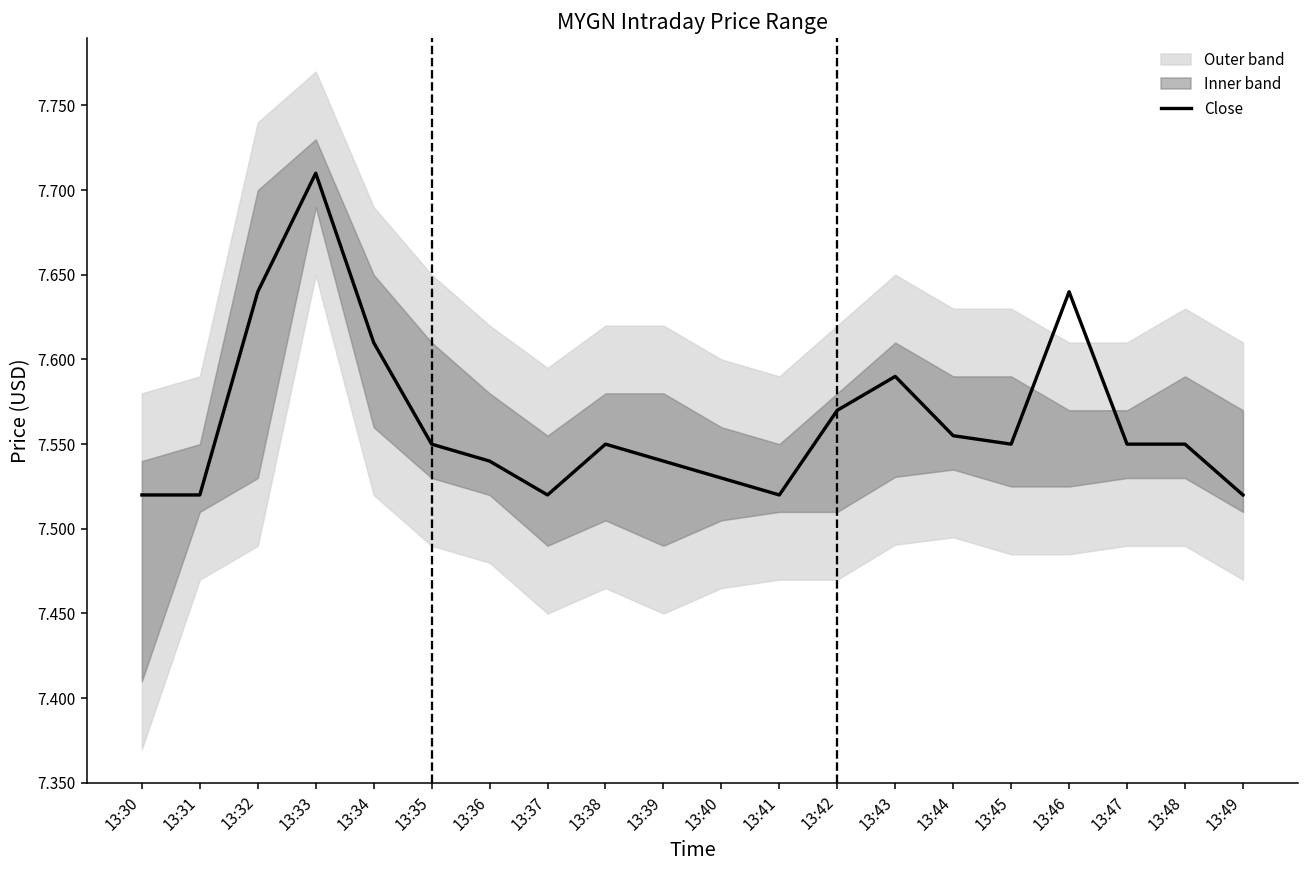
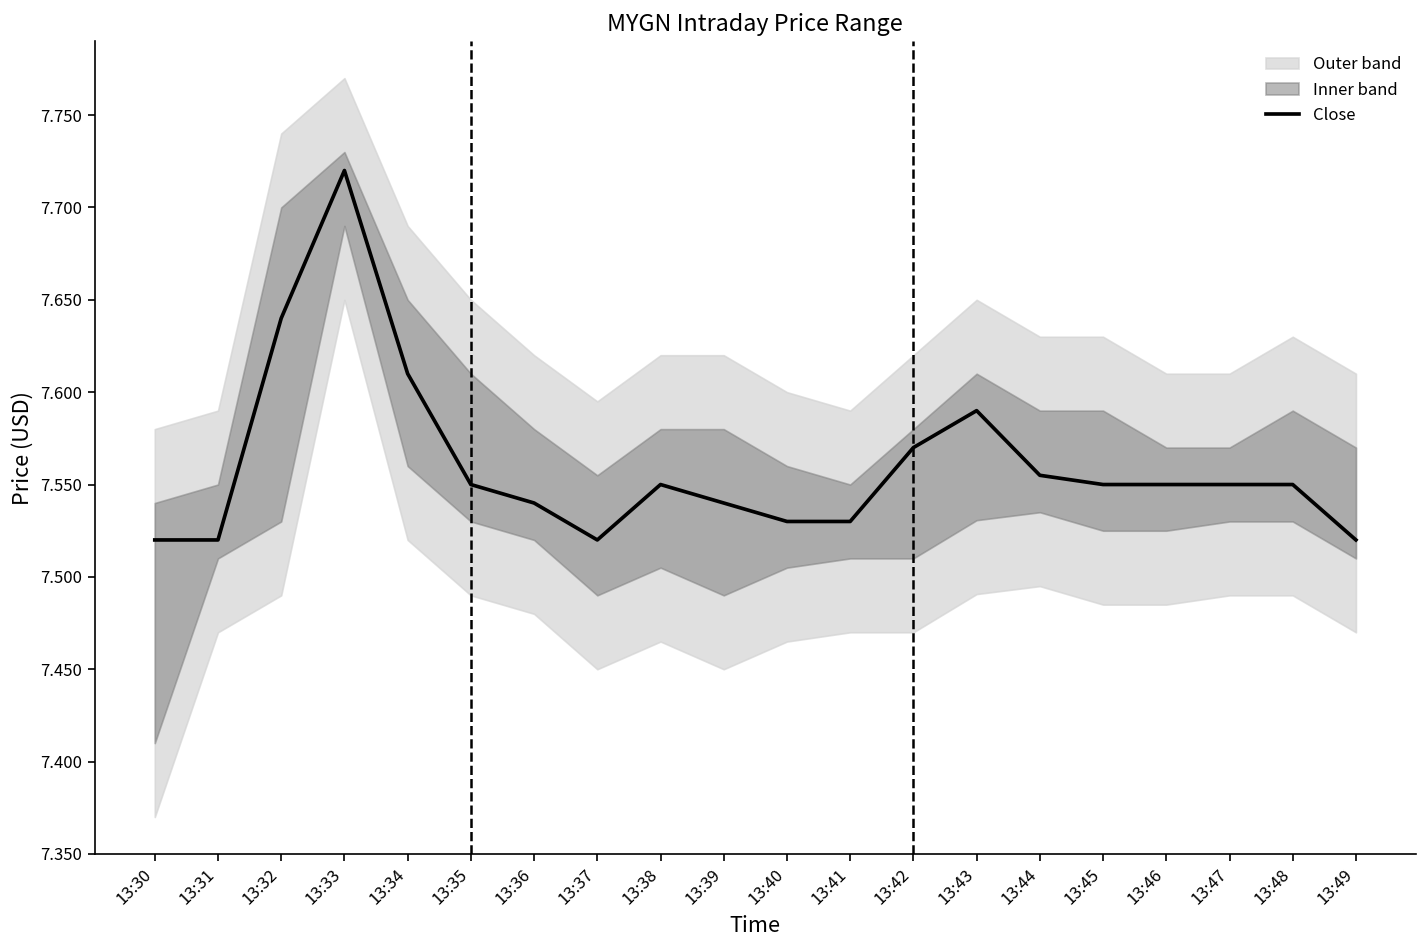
Close, 13:33: 7.71 -> 7.72
Close, 13:41: 7.52 -> 7.53
Close, 13:46: 7.64 -> 7.55
